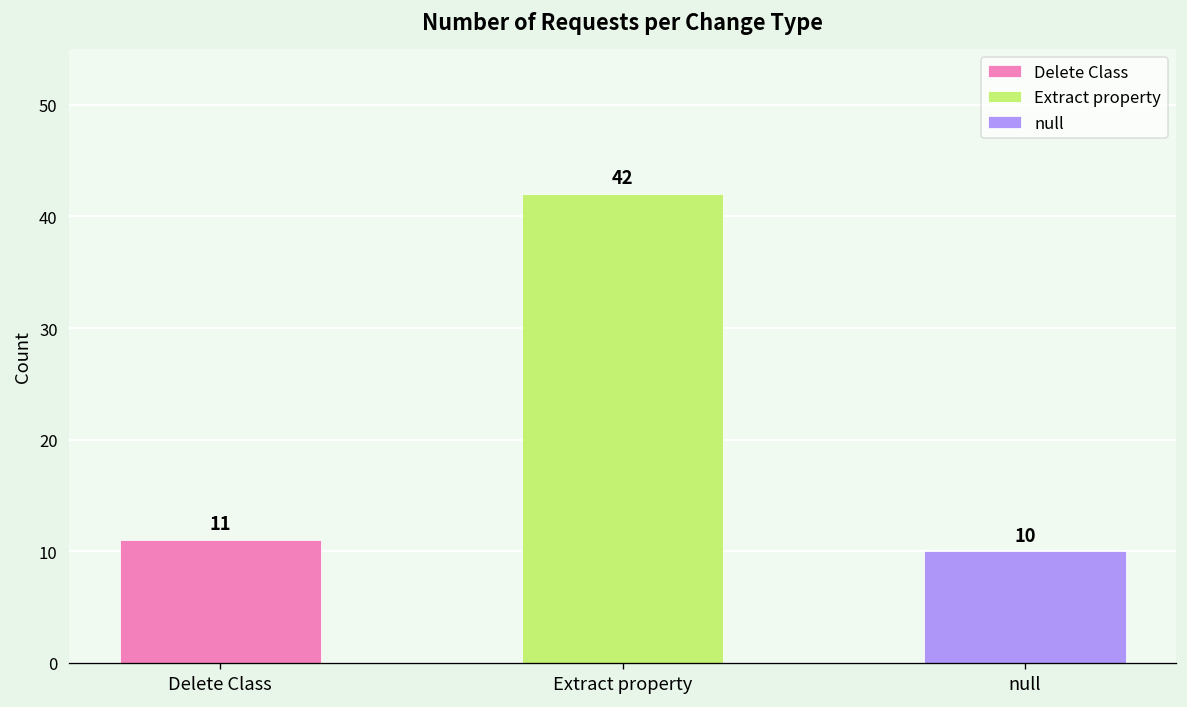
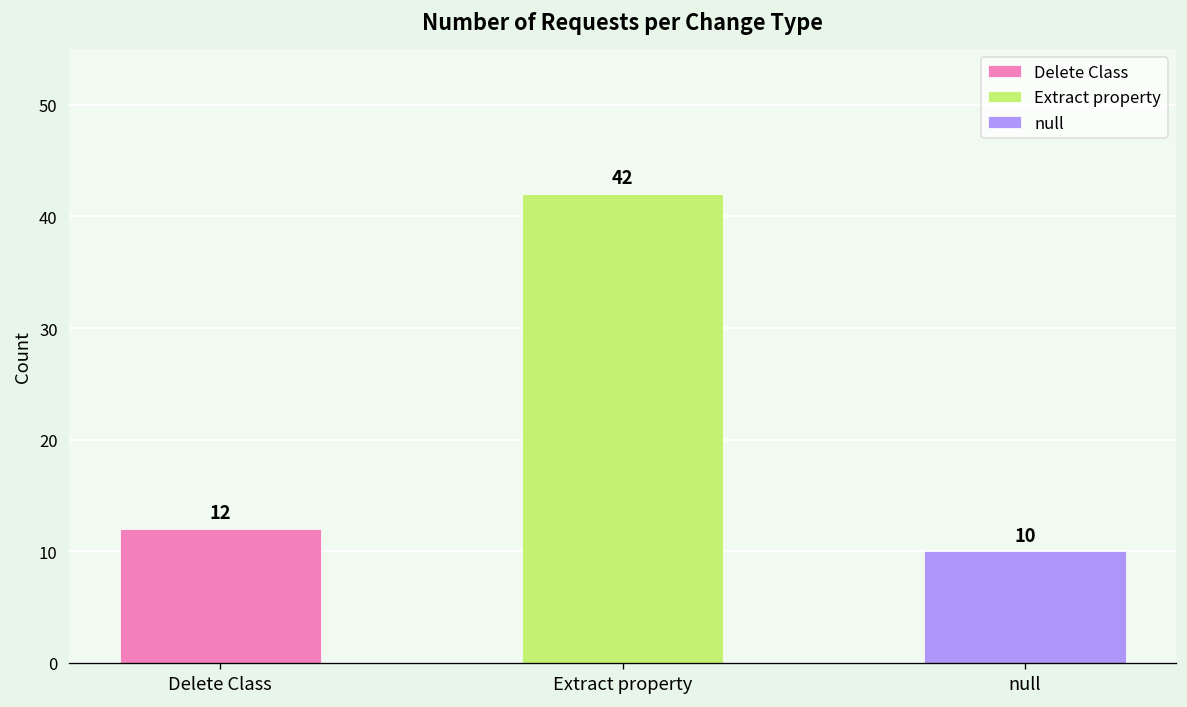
Delete Class: 11 -> 12
